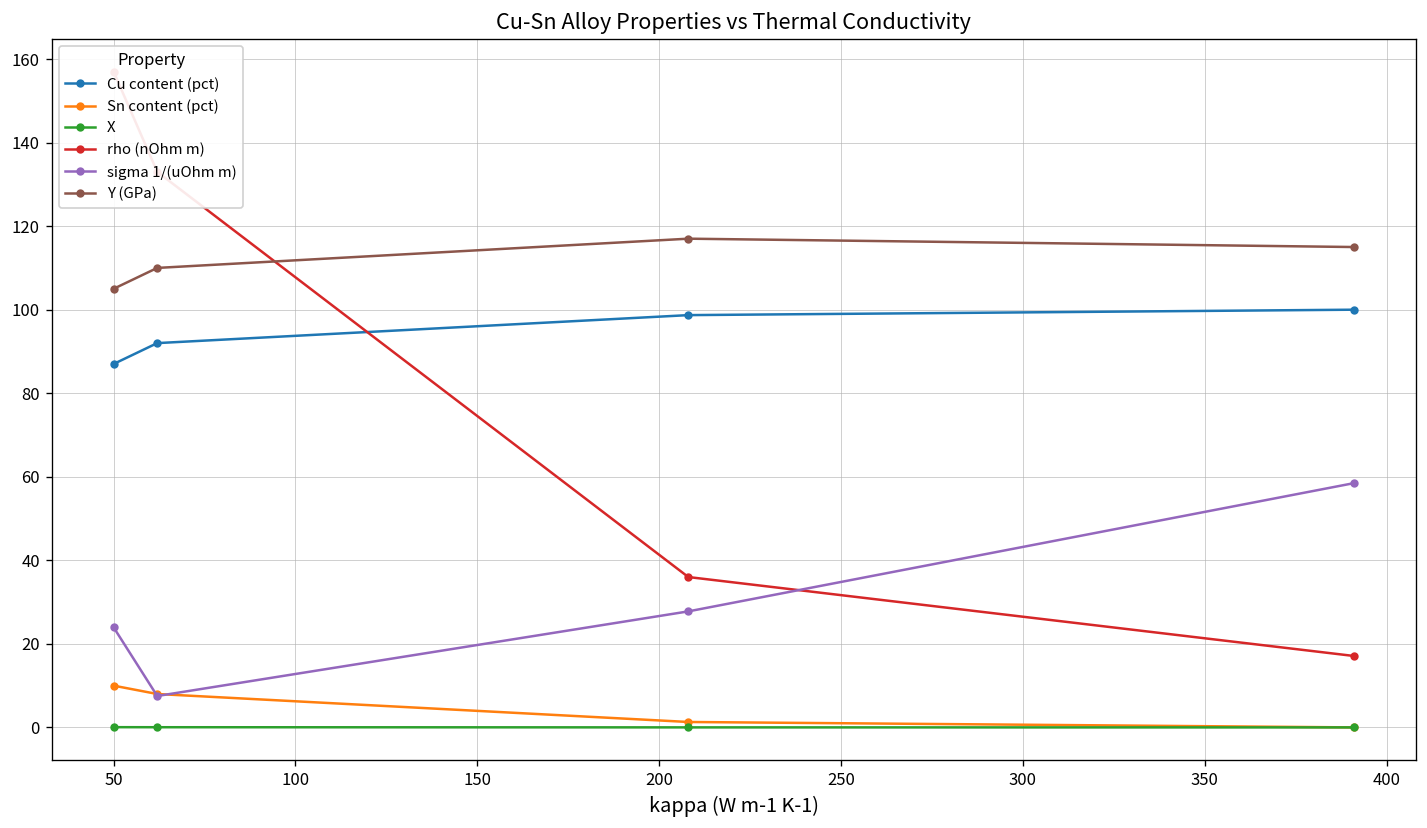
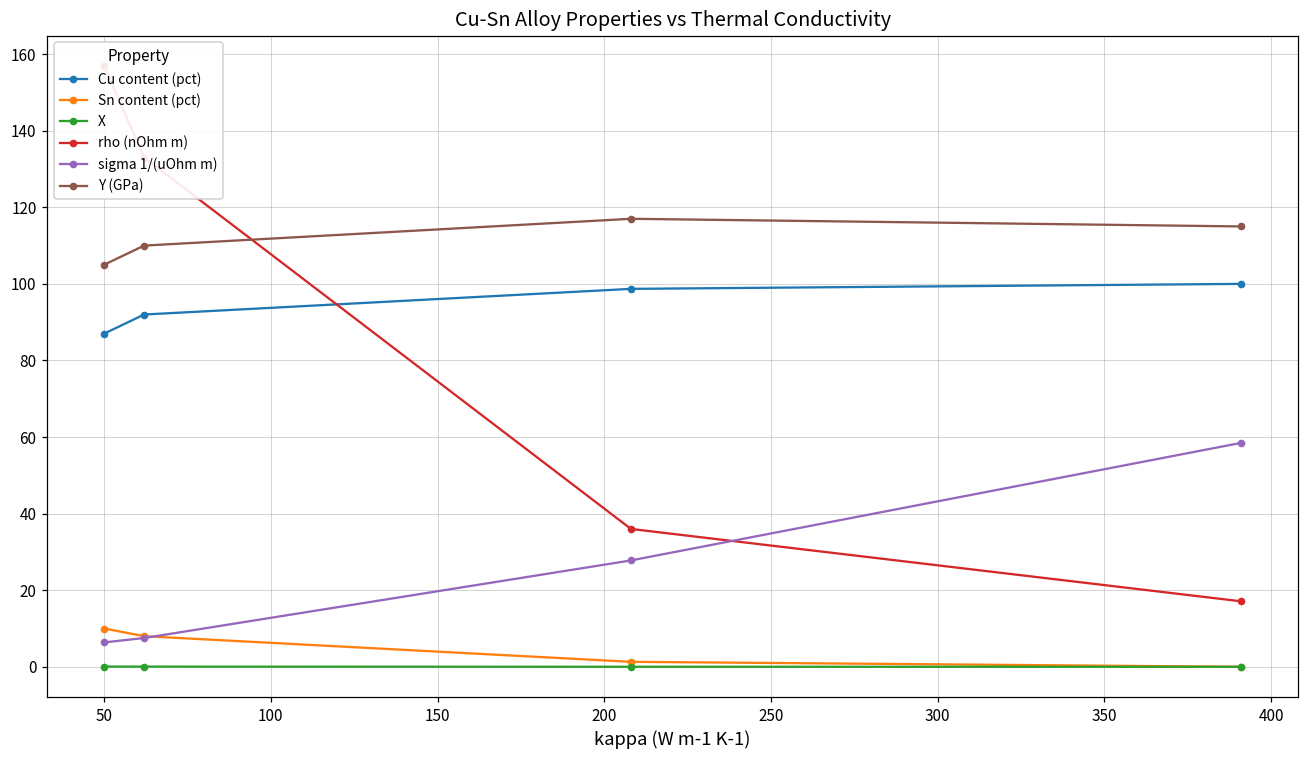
sigma 1/(uOhm m), 50: 24 -> 6
